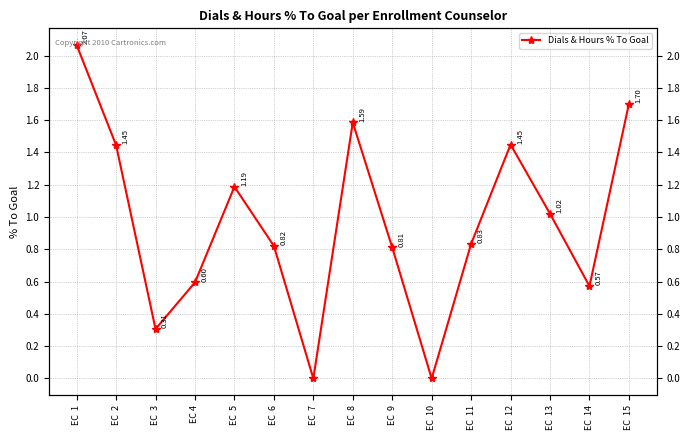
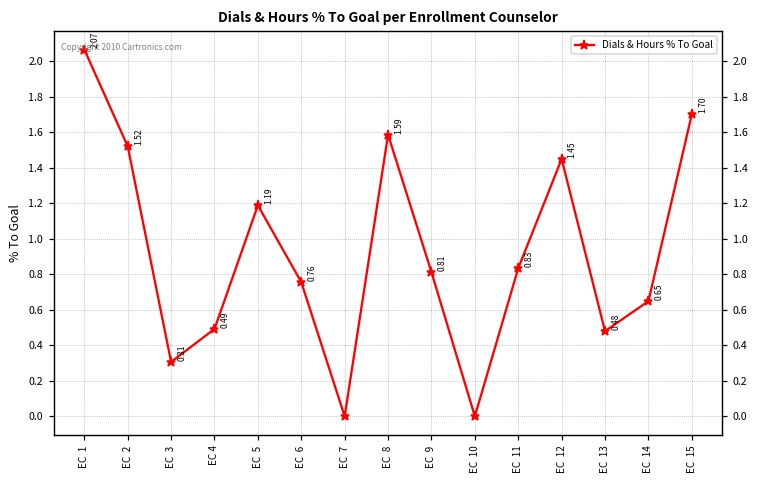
EC 2: 1.45 -> 1.52
EC 4: 0.60 -> 0.49
EC 6: 0.82 -> 0.76
EC 13: 1.02 -> 0.48
EC 14: 0.57 -> 0.65
